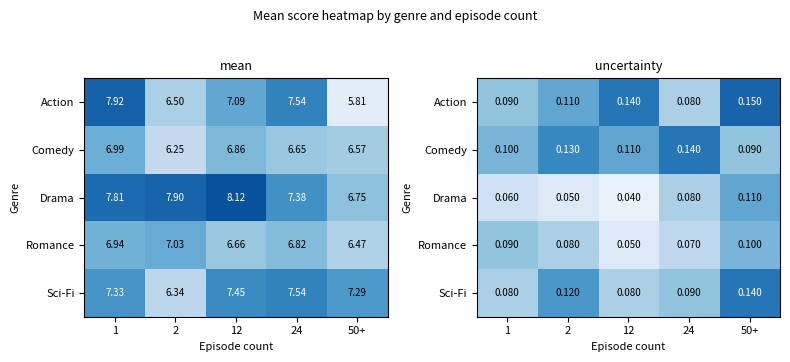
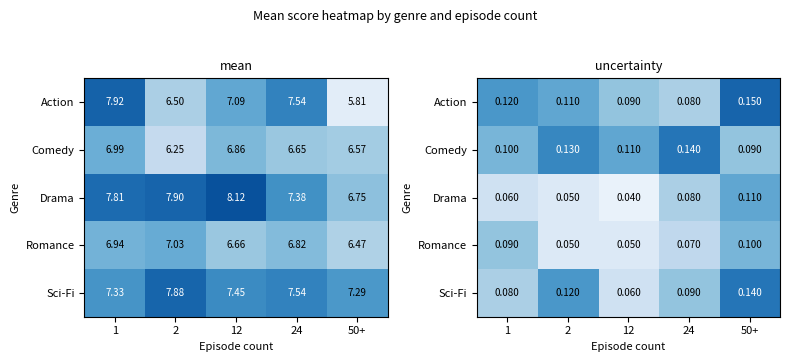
mean, Sci-Fi, 2: 6.34 -> 7.88
uncertainty, Action, 1: 0.090 -> 0.120
uncertainty, Action, 12: 0.140 -> 0.090
uncertainty, Romance, 2: 0.080 -> 0.050
uncertainty, Sci-Fi, 12: 0.080 -> 0.060
